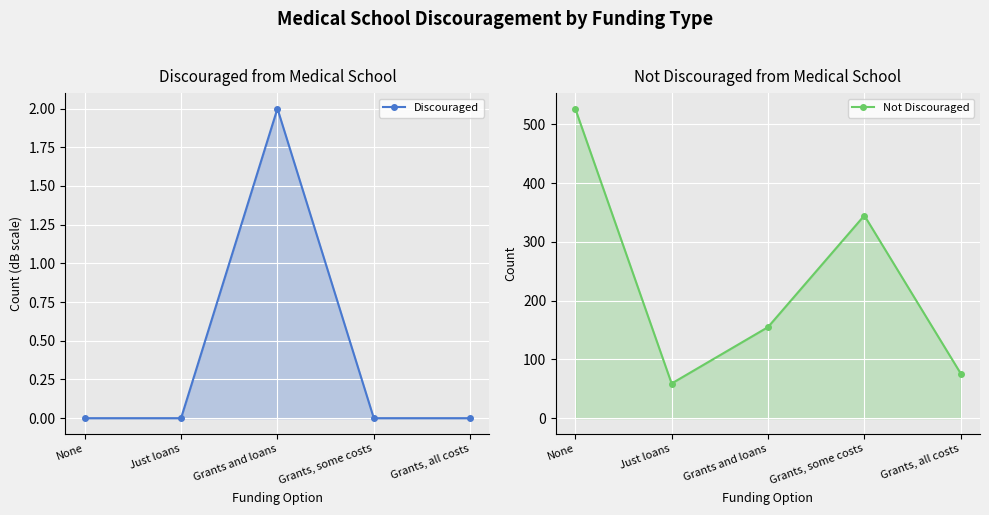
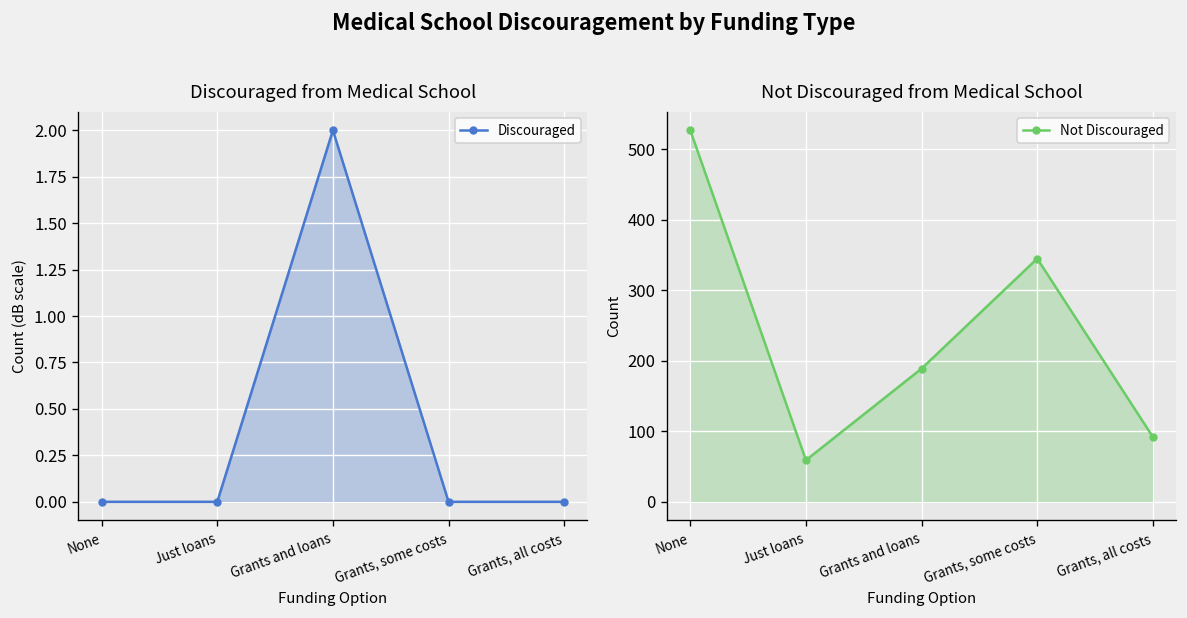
Not Discouraged from Medical School, Grants and loans: 160 -> 190
Not Discouraged from Medical School, Grants, all costs: 80 -> 90
